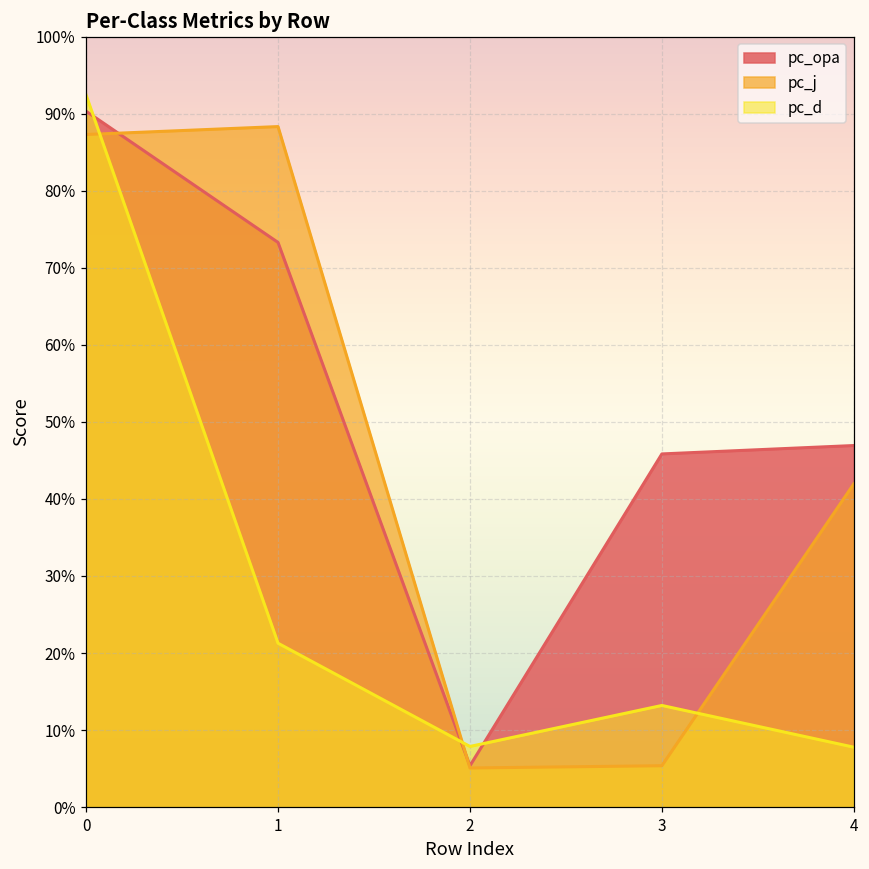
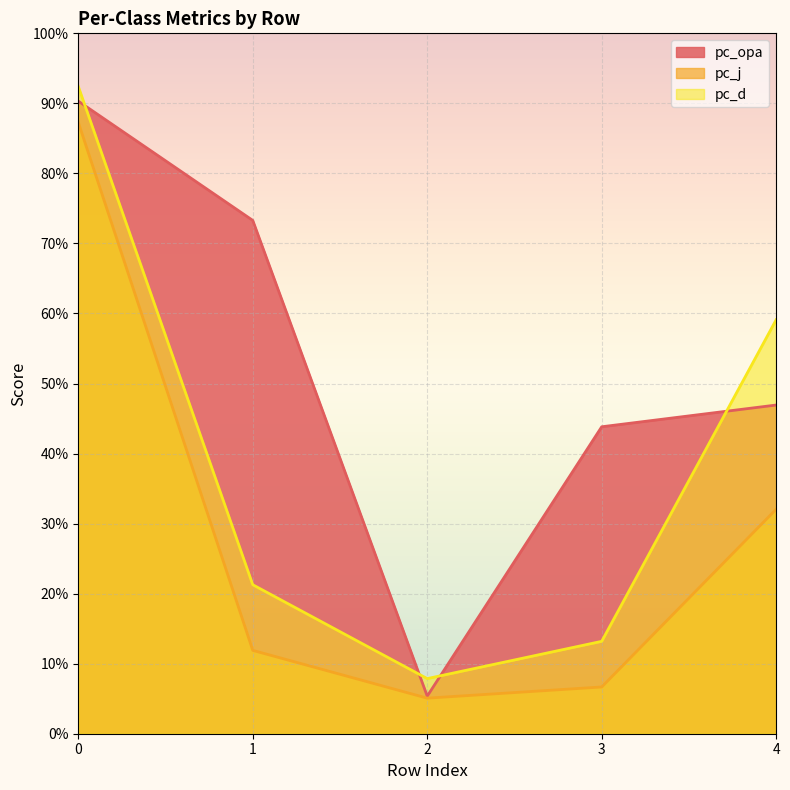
pc_j, 1: 88% -> 12%
pc_opa, 3: 46% -> 44%
pc_j, 3: 5% -> 7%
pc_j, 4: 42% -> 32%
pc_d, 4: 8% -> 59%
